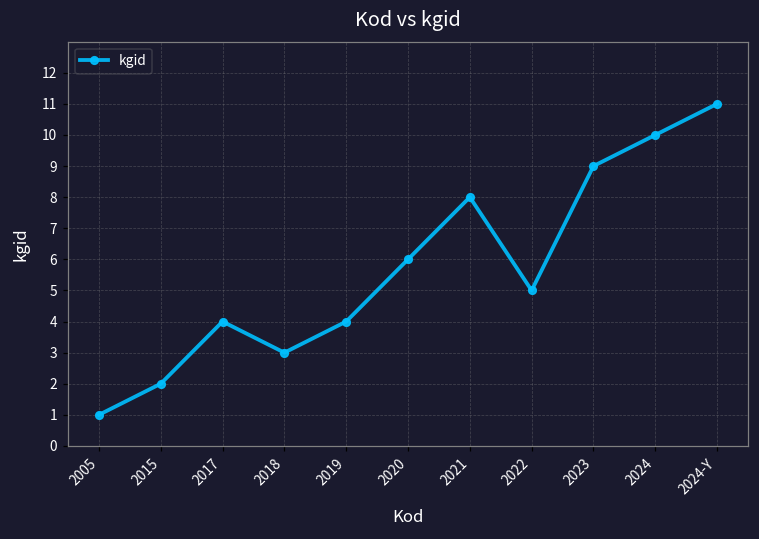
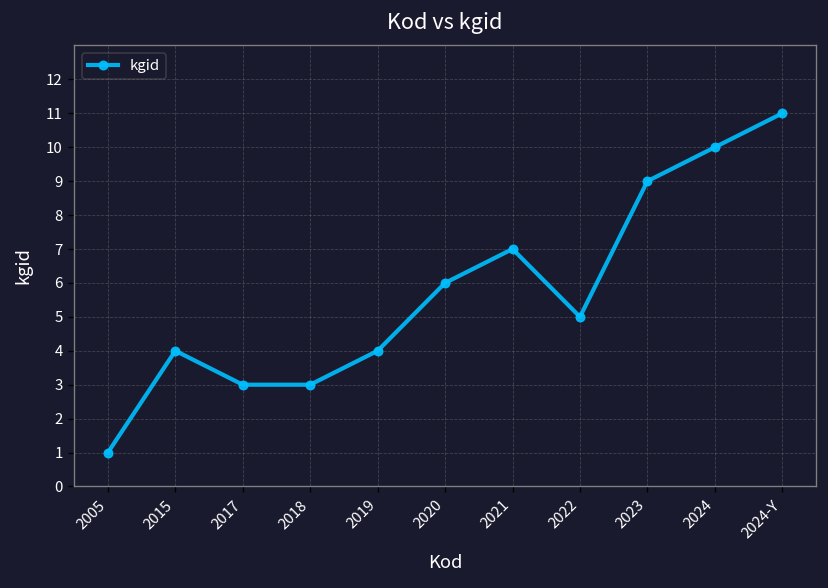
2015: 2 -> 4
2017: 4 -> 3
2021: 8 -> 7
